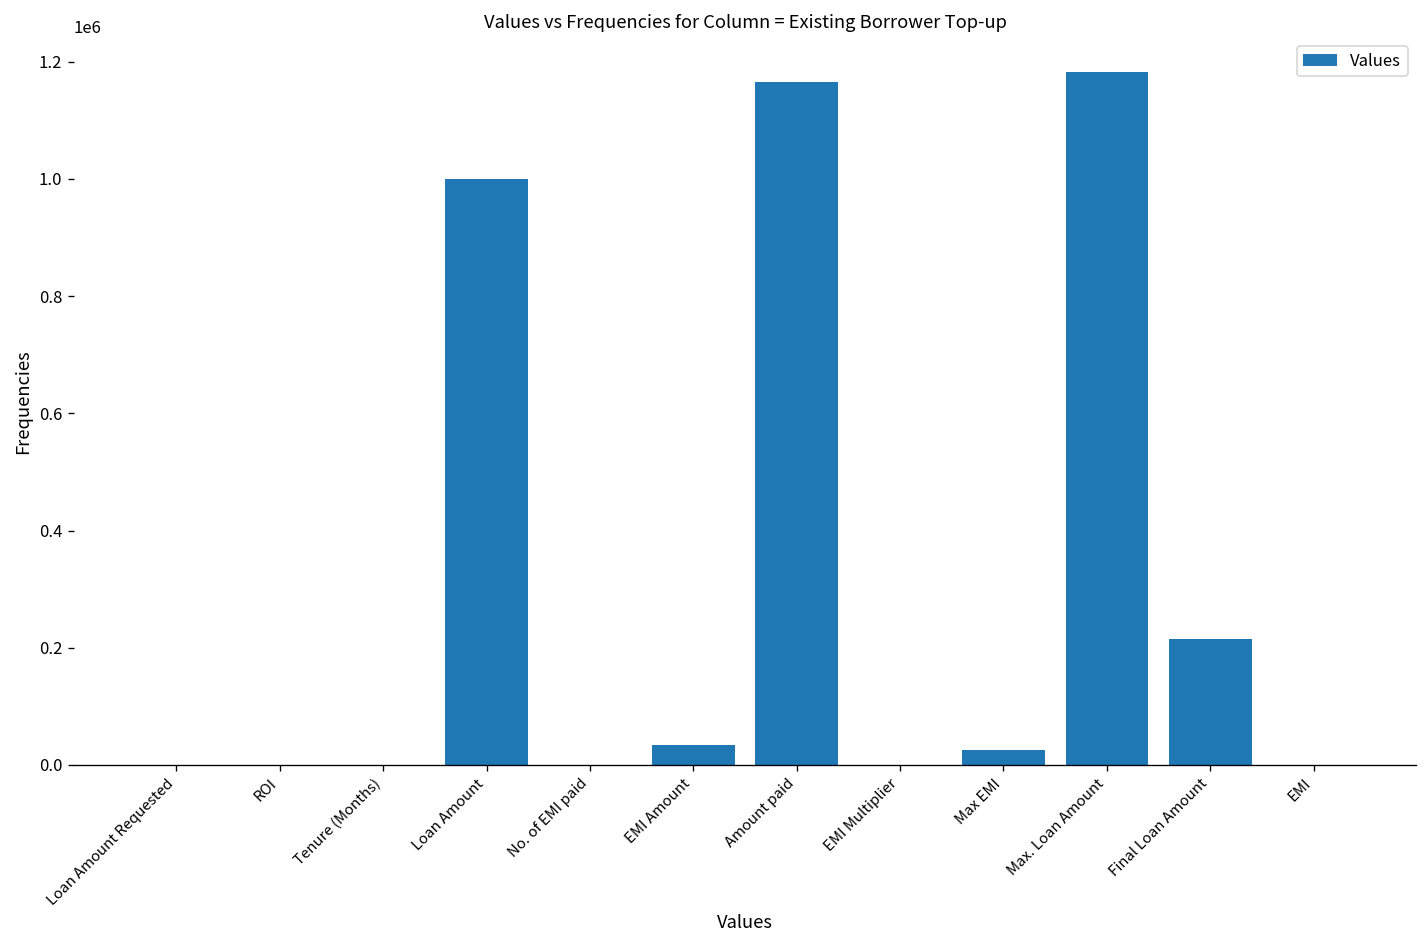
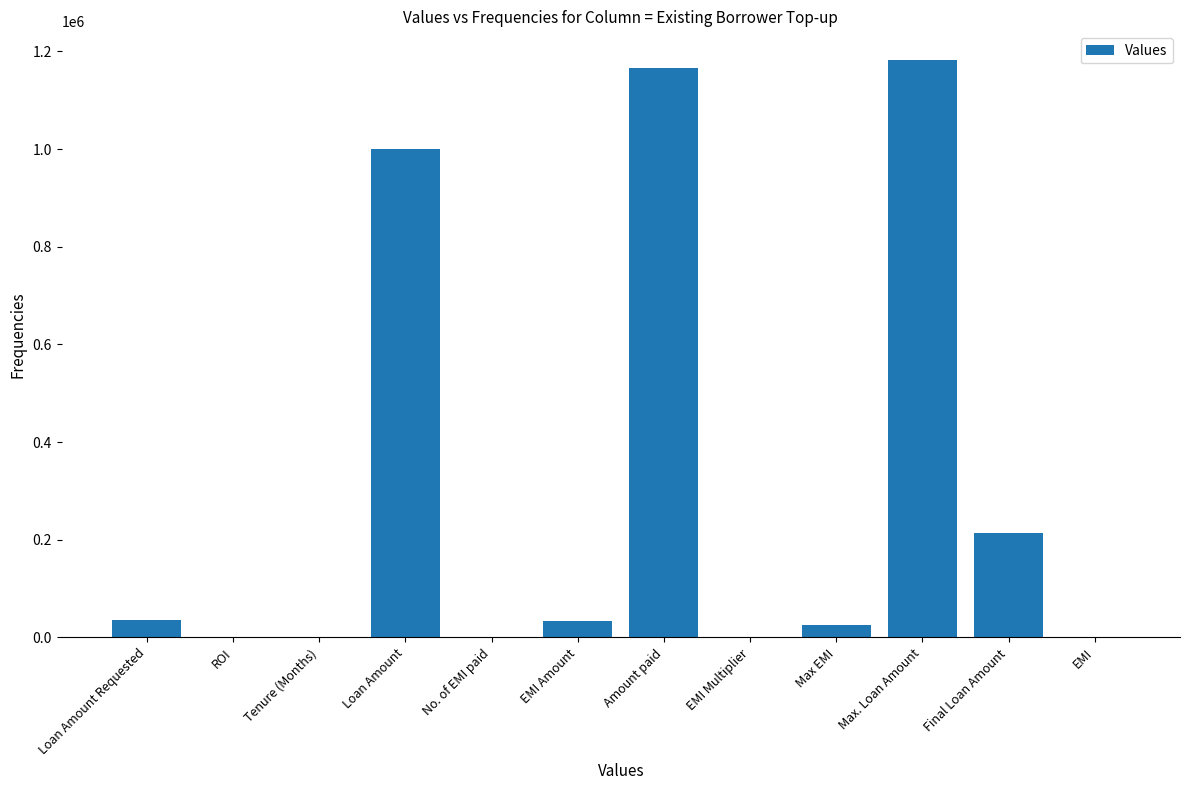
Loan Amount Requested: 0 -> 30000
